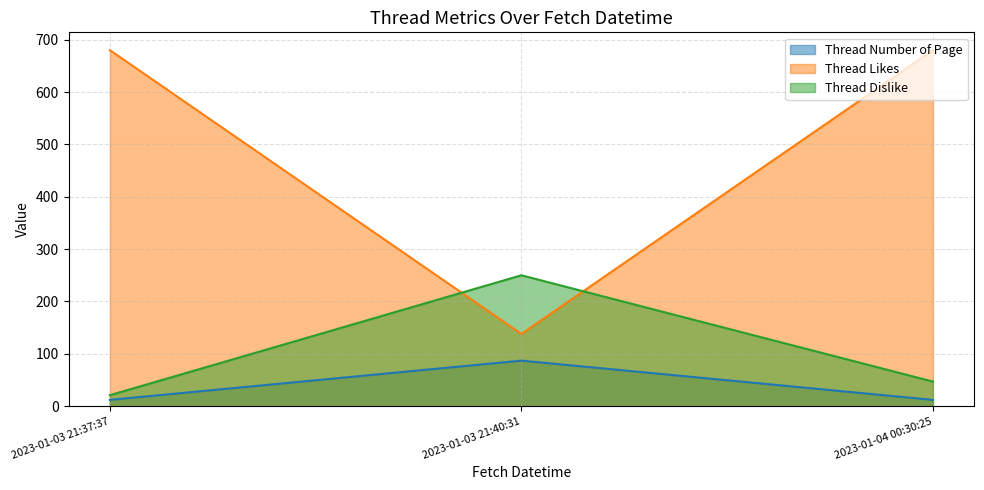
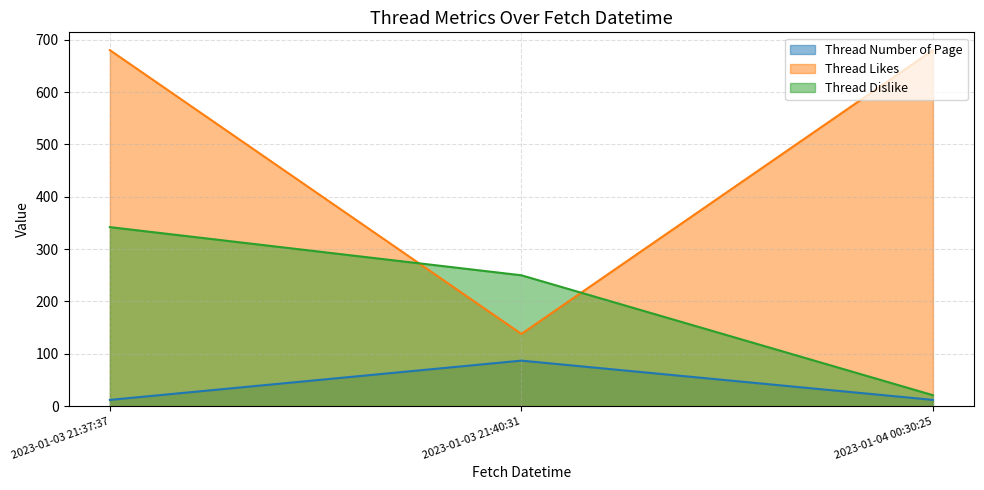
Thread Dislike, 2023-01-03 21:37:37: 20 -> 340
Thread Dislike, 2023-01-04 00:30:25: 50 -> 20
